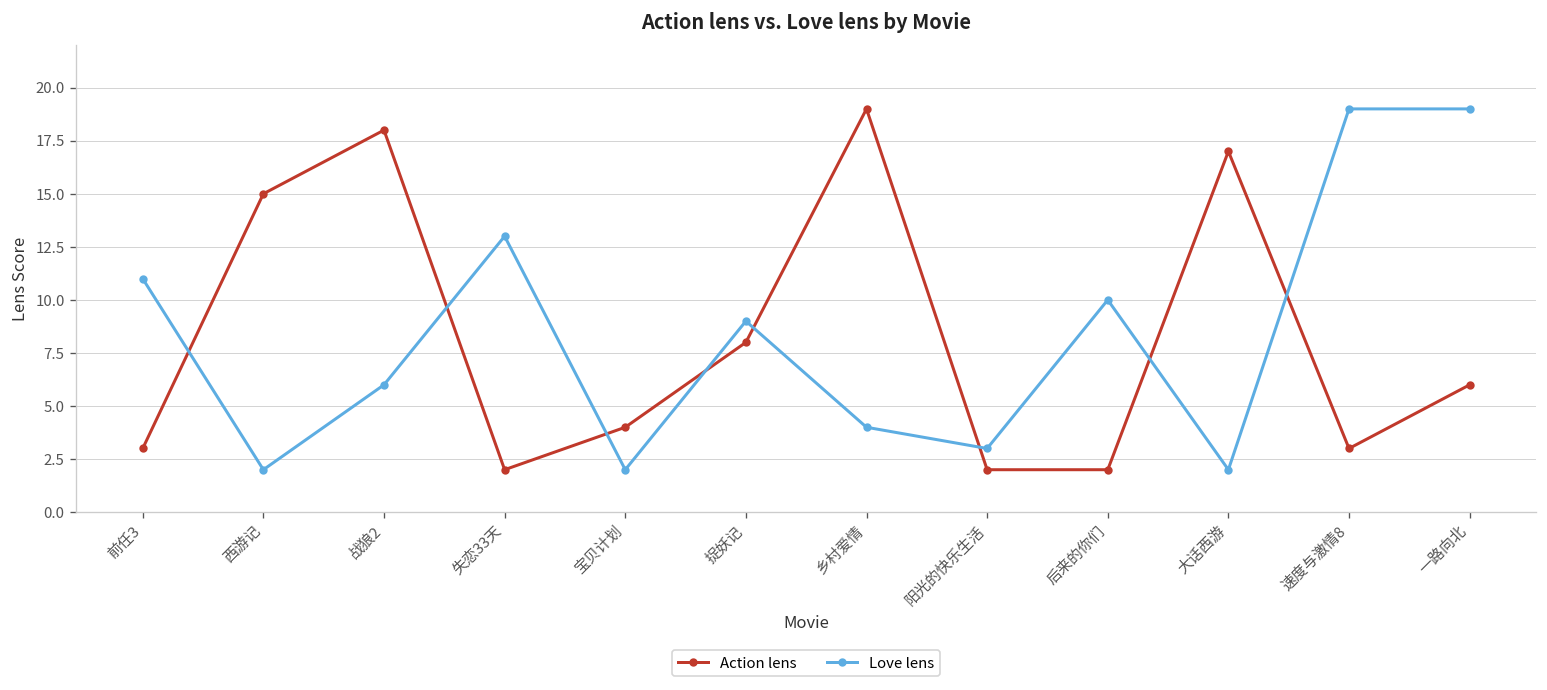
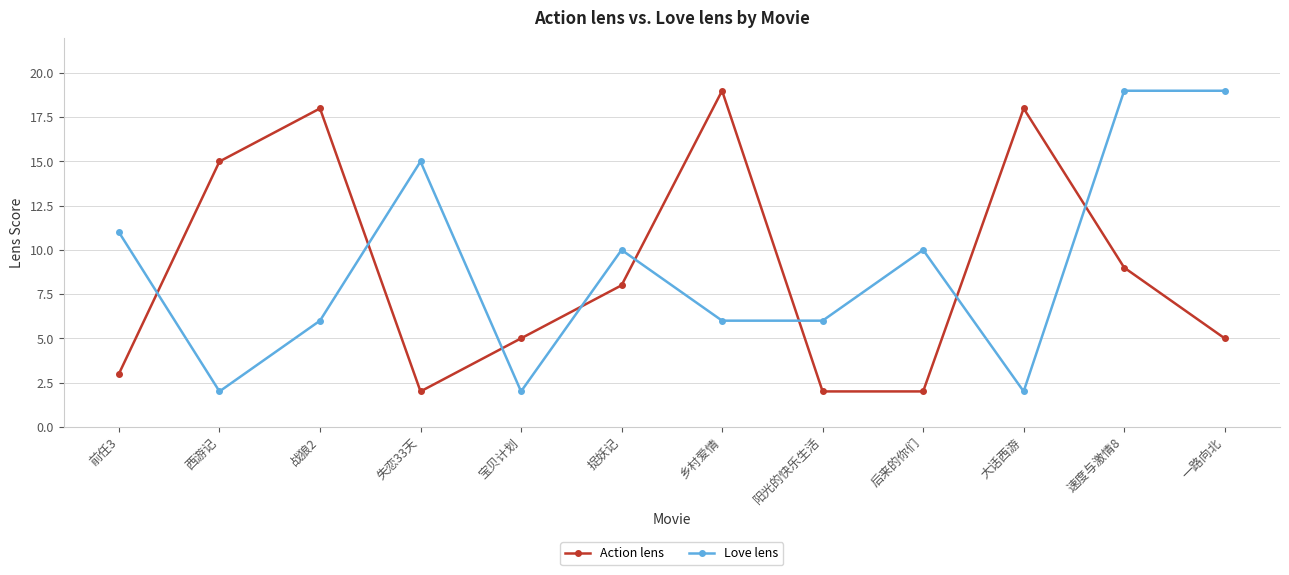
Love lens, 失恋33天: 13 -> 15
Action lens, 宝贝计划: 4 -> 5
Love lens, 捉妖记: 9 -> 10
Love lens, 乡村爱情: 4 -> 6
Love lens, 阳光的快乐生活: 3 -> 6
Action lens, 大话西游: 17 -> 18
Action lens, 速度与激情8: 3 -> 9
Action lens, 一路向北: 6 -> 5
